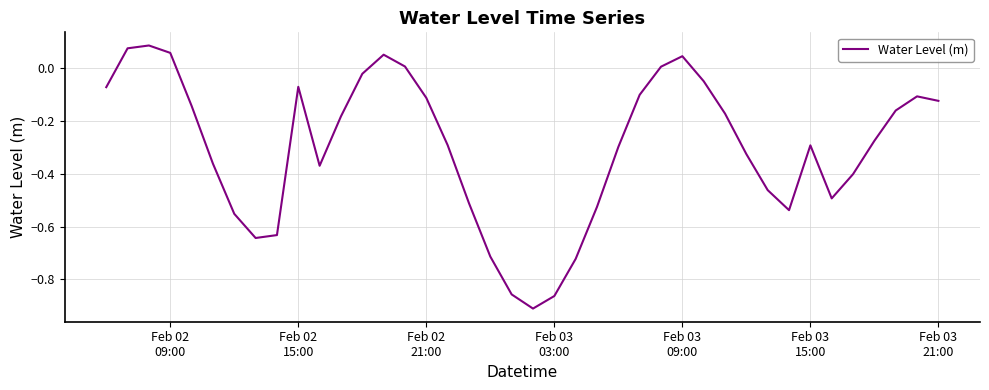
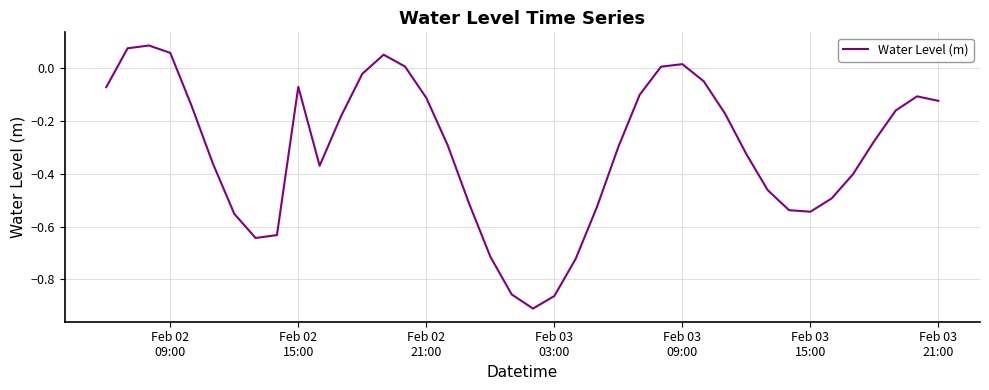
Feb 03 09:00: 0.04 -> 0.01
Feb 03 15:00: -0.29 -> -0.54
